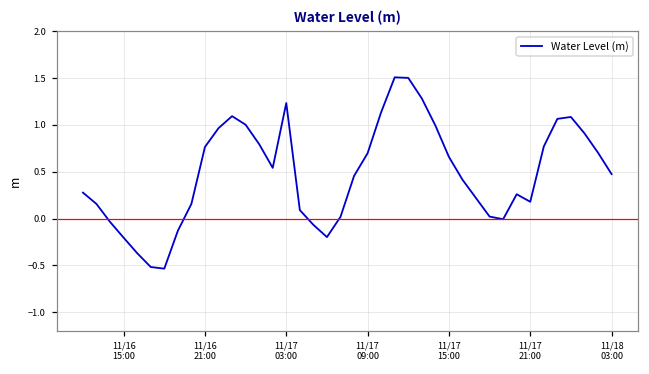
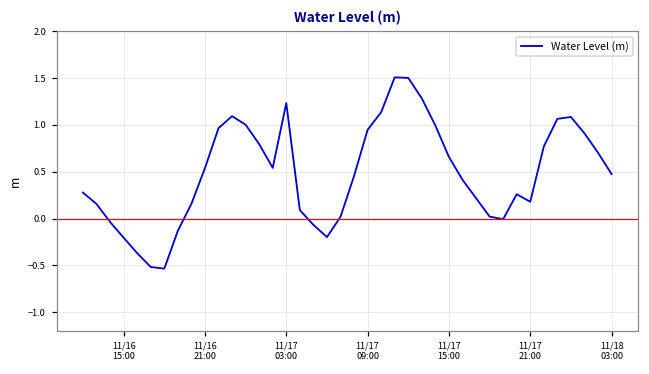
11/16 21:00: 0.8 -> 0.5
11/17 09:00: 0.7 -> 0.9
